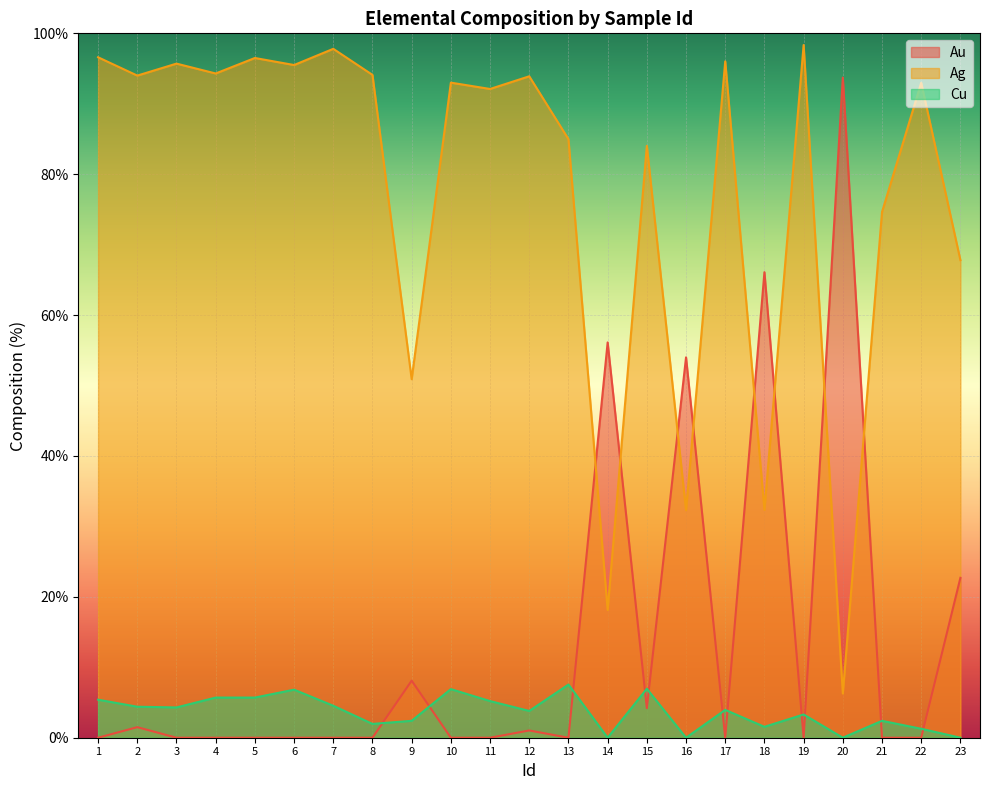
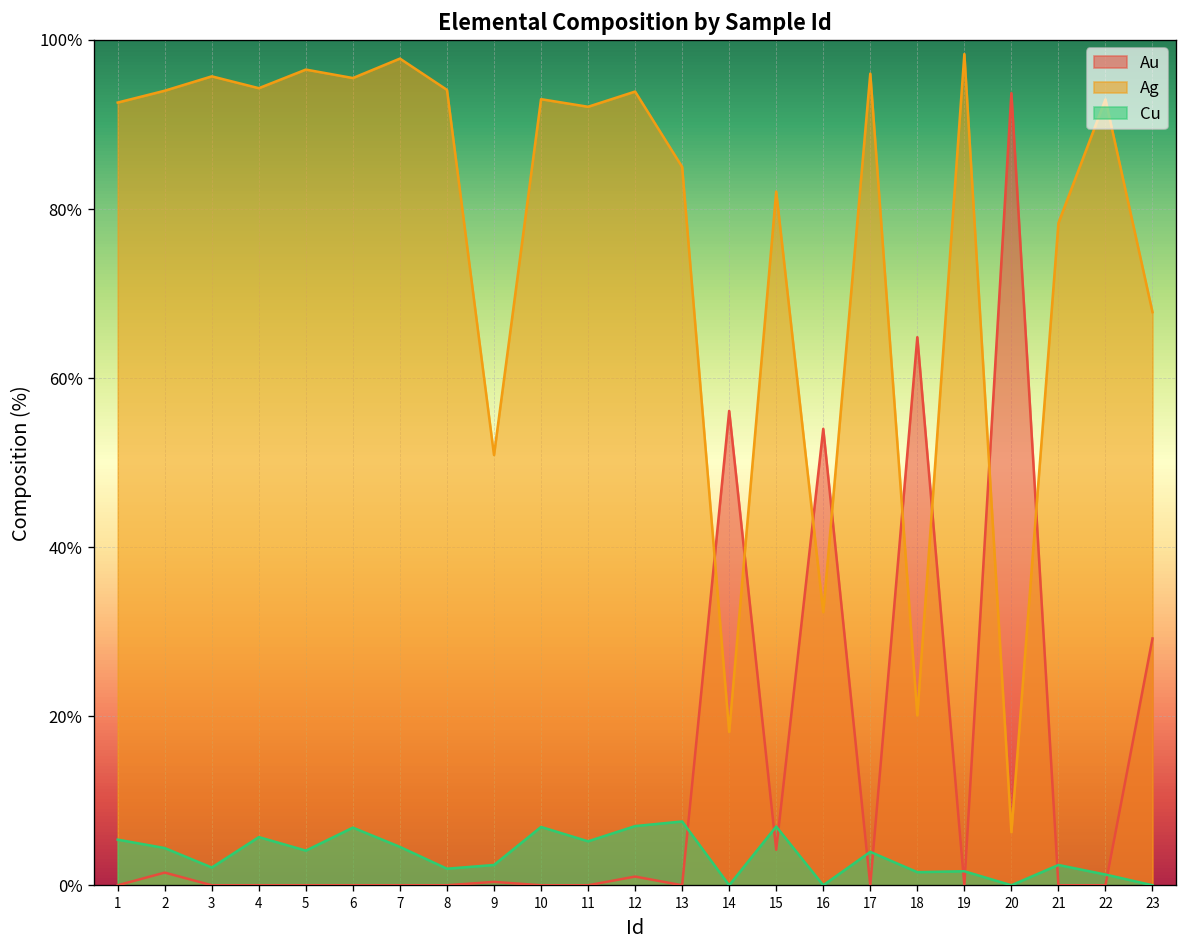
Ag, 1: 97% -> 93%
Cu, 3: 4% -> 2%
Cu, 5: 6% -> 4%
Au, 9: 8% -> 0%
Cu, 12: 4% -> 7%
Ag, 15: 84% -> 82%
Au, 18: 66% -> 65%
Ag, 18: 32% -> 20%
Cu, 19: 3% -> 2%
Ag, 21: 75% -> 78%
Au, 23: 23% -> 29%
